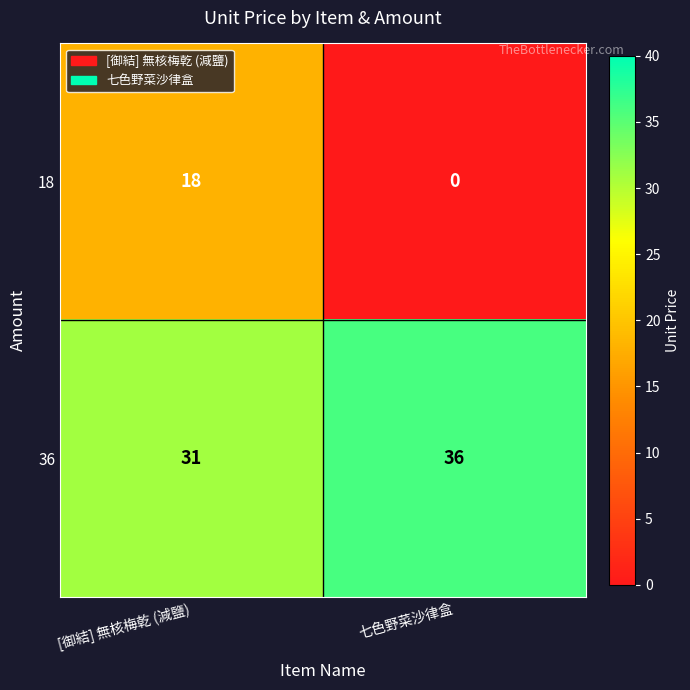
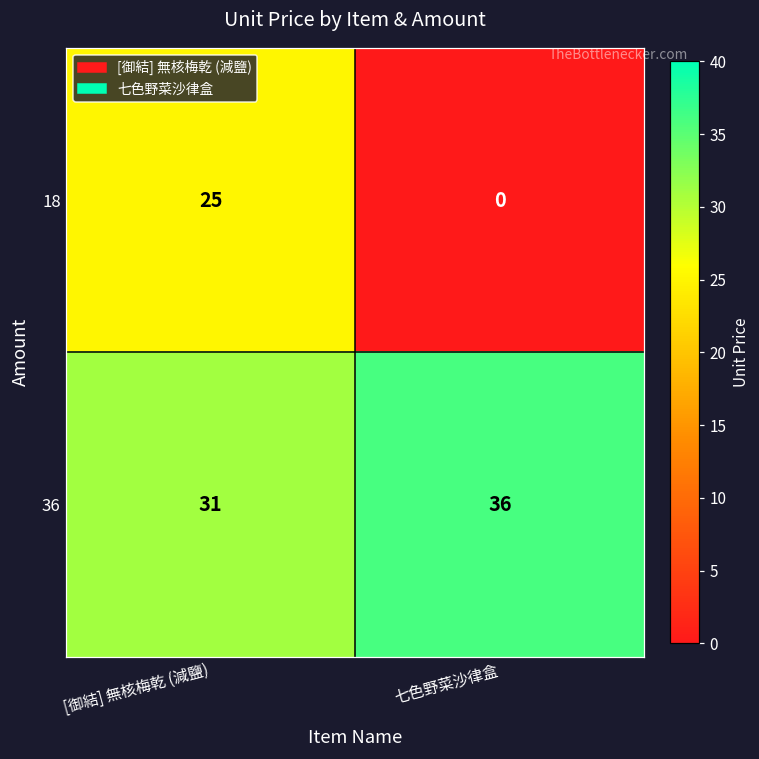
18, [御結] 無核梅乾 (減鹽): 18 -> 25
